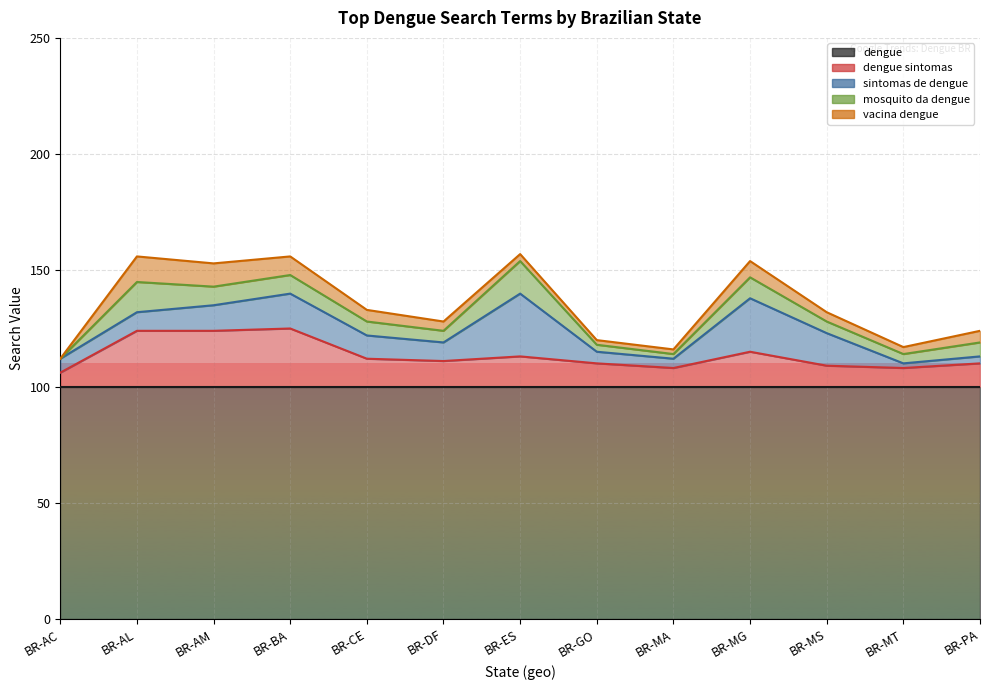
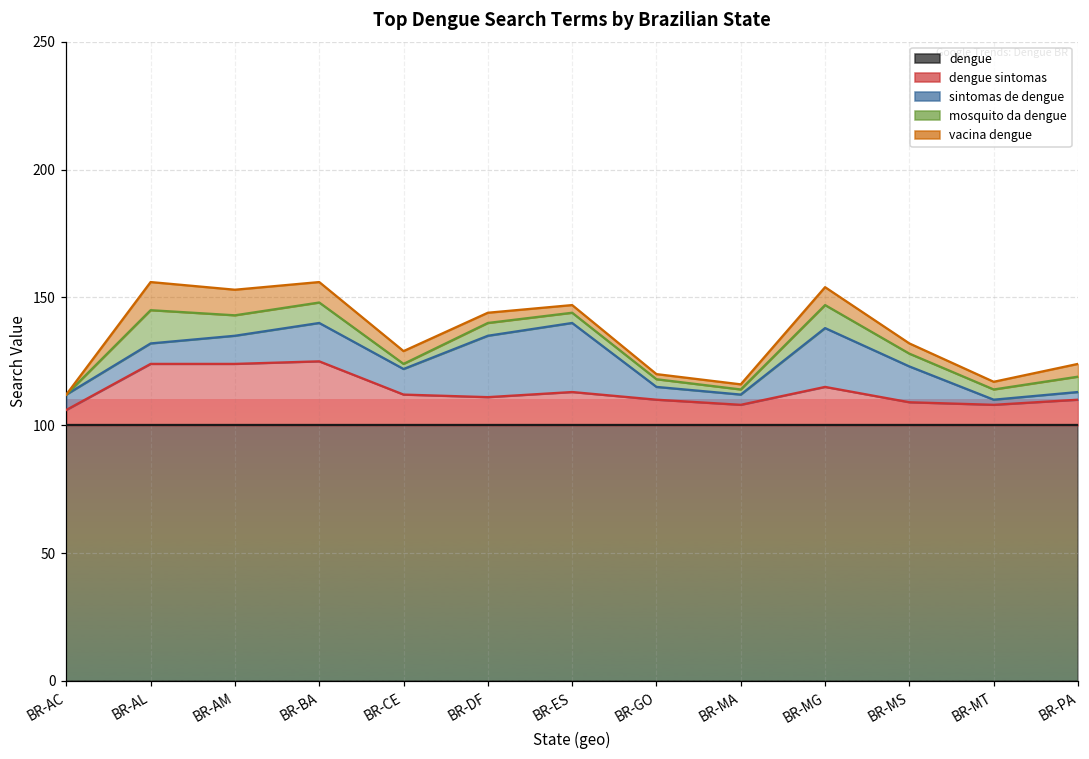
mosquito da dengue, BR-CE: 6 -> 2
sintomas de dengue, BR-DF: 8 -> 24
mosquito da dengue, BR-ES: 14 -> 4
